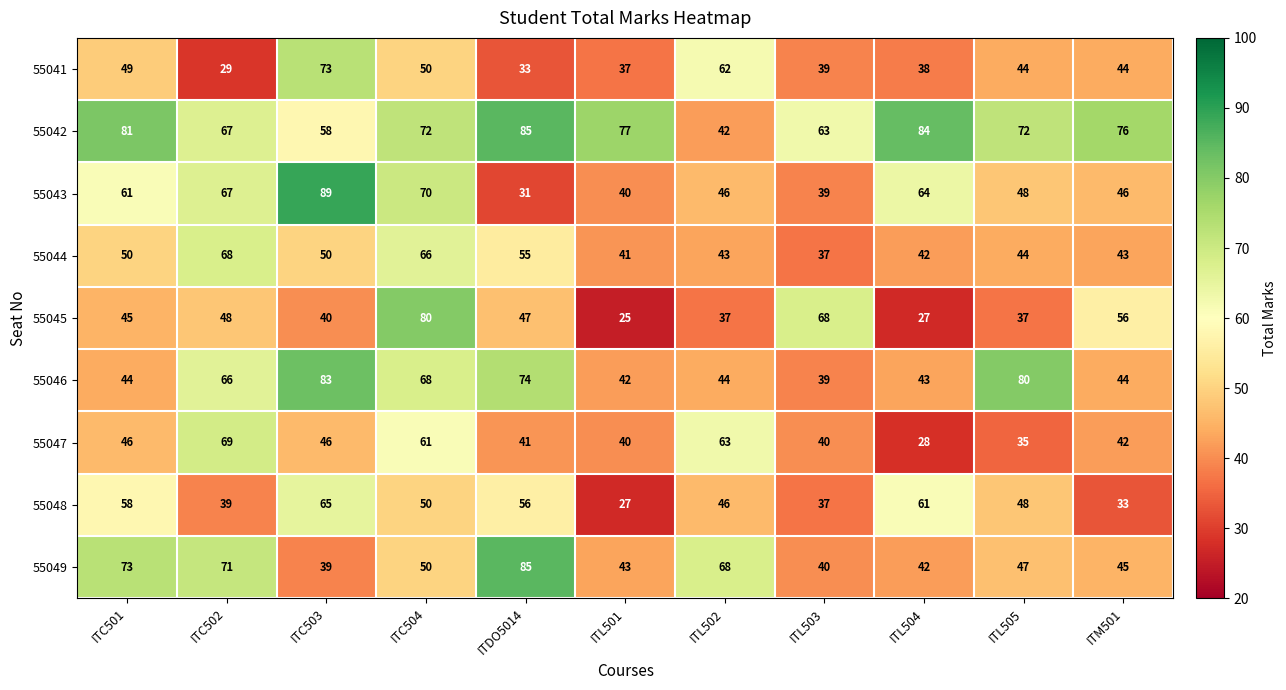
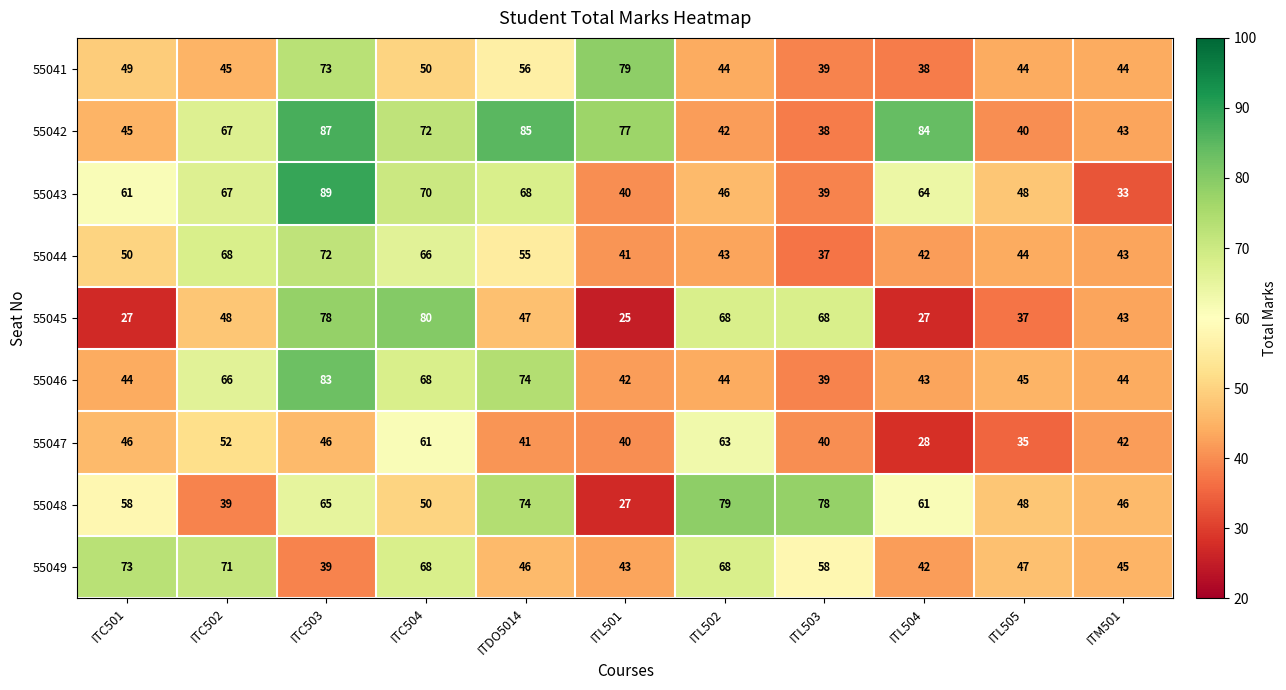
55041, ITC502: 29 -> 45
55041, ITDO5014: 33 -> 56
55041, ITL501: 37 -> 79
55041, ITL502: 62 -> 44
55042, ITC501: 81 -> 45
55042, ITC503: 58 -> 87
55042, ITL503: 63 -> 38
55042, ITL505: 72 -> 40
55042, ITM501: 76 -> 43
55043, ITDO5014: 31 -> 68
55043, ITM501: 46 -> 33
55044, ITC503: 50 -> 72
55045, ITC501: 45 -> 27
55045, ITC503: 40 -> 78
55045, ITL502: 37 -> 68
55045, ITM501: 56 -> 43
55046, ITL505: 80 -> 45
55047, ITC502: 69 -> 52
55048, ITDO5014: 56 -> 74
55048, ITL502: 46 -> 79
55048, ITL503: 37 -> 78
55048, ITM501: 33 -> 46
55049, ITC504: 50 -> 68
55049, ITDO5014: 85 -> 46
55049, ITL503: 40 -> 58
